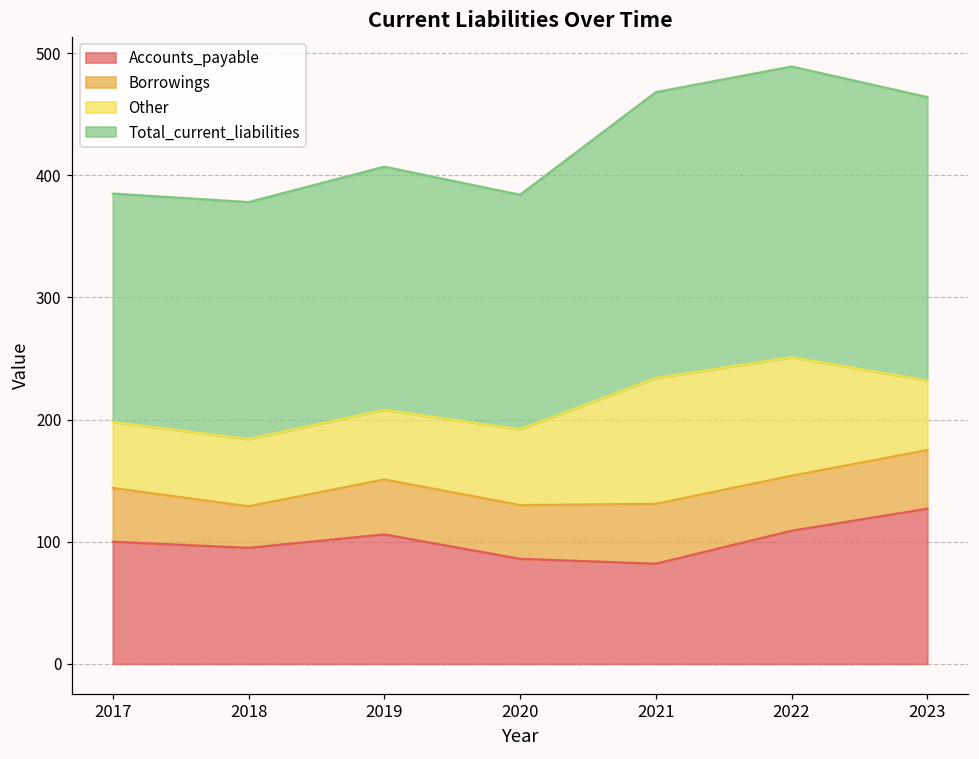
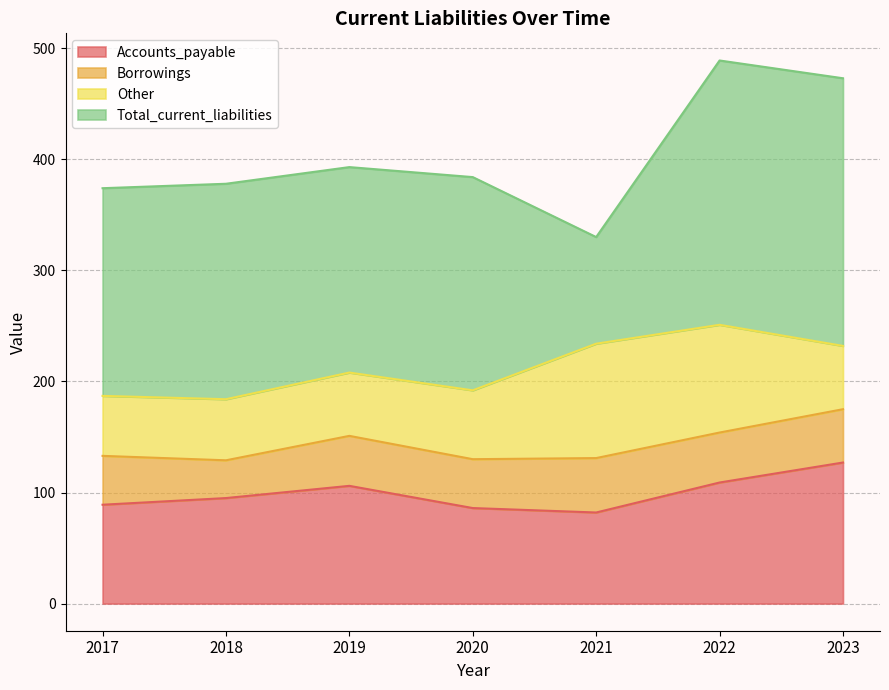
Accounts_payable, 2017: 100 -> 89
Total_current_liabilities, 2019: 199 -> 185
Total_current_liabilities, 2021: 234 -> 96
Total_current_liabilities, 2023: 232 -> 241
